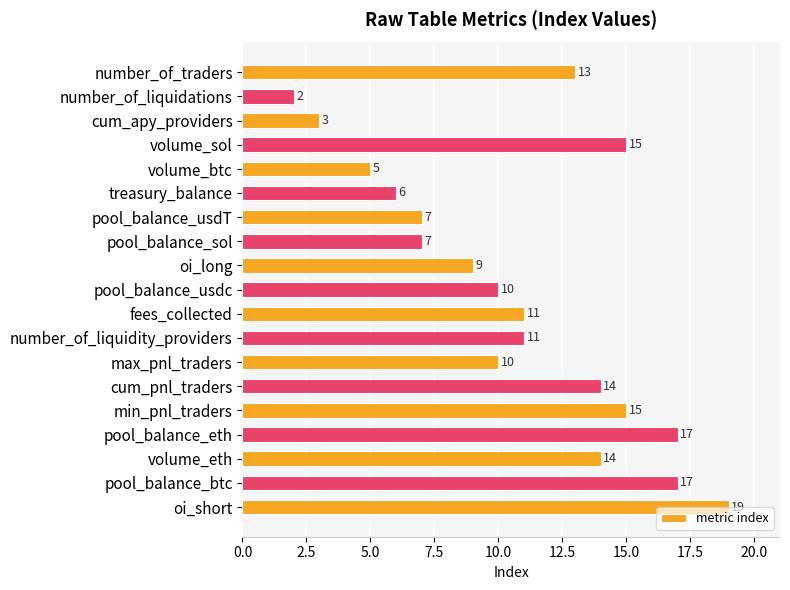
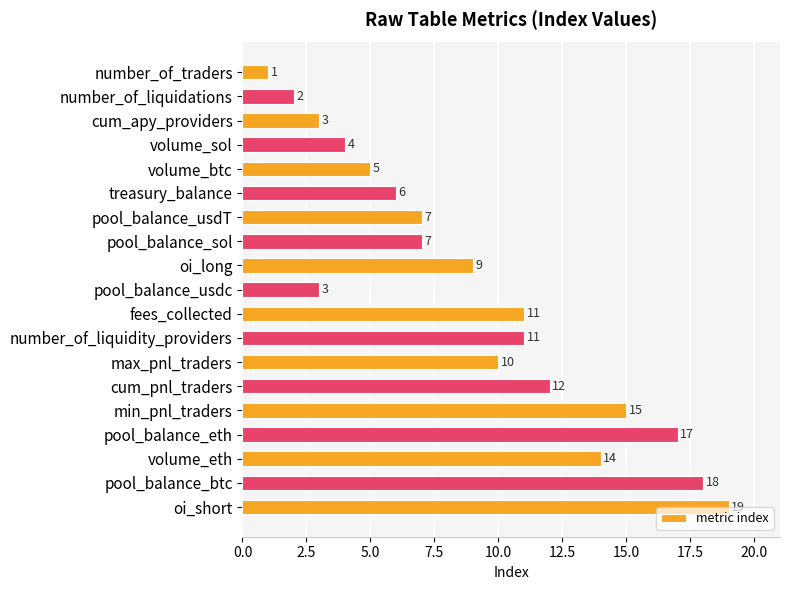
number_of_traders: 13 -> 1
volume_sol: 15 -> 4
pool_balance_usdc: 10 -> 3
cum_pnl_traders: 14 -> 12
pool_balance_btc: 17 -> 18
